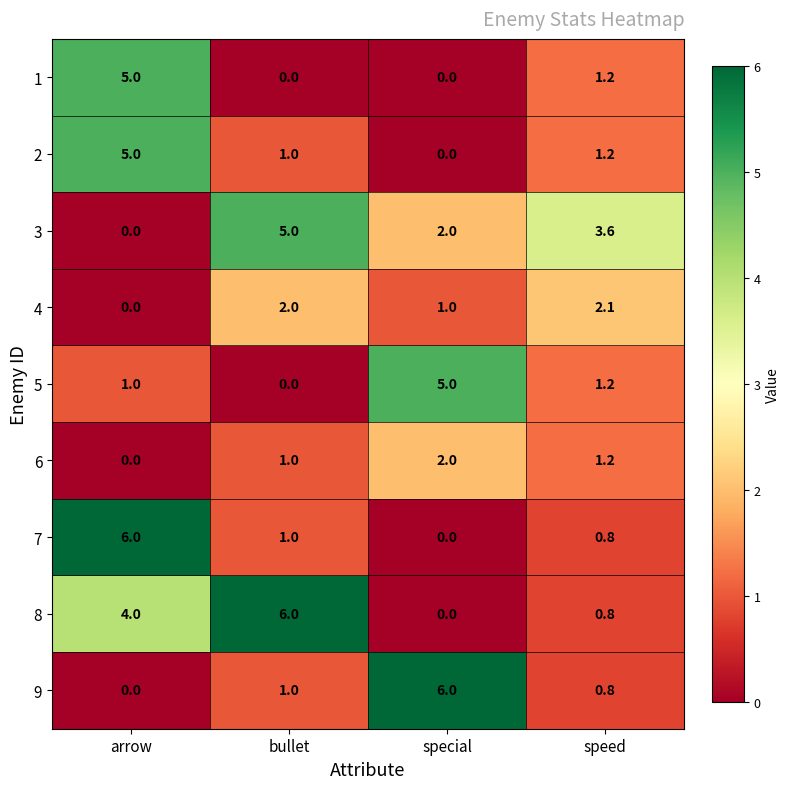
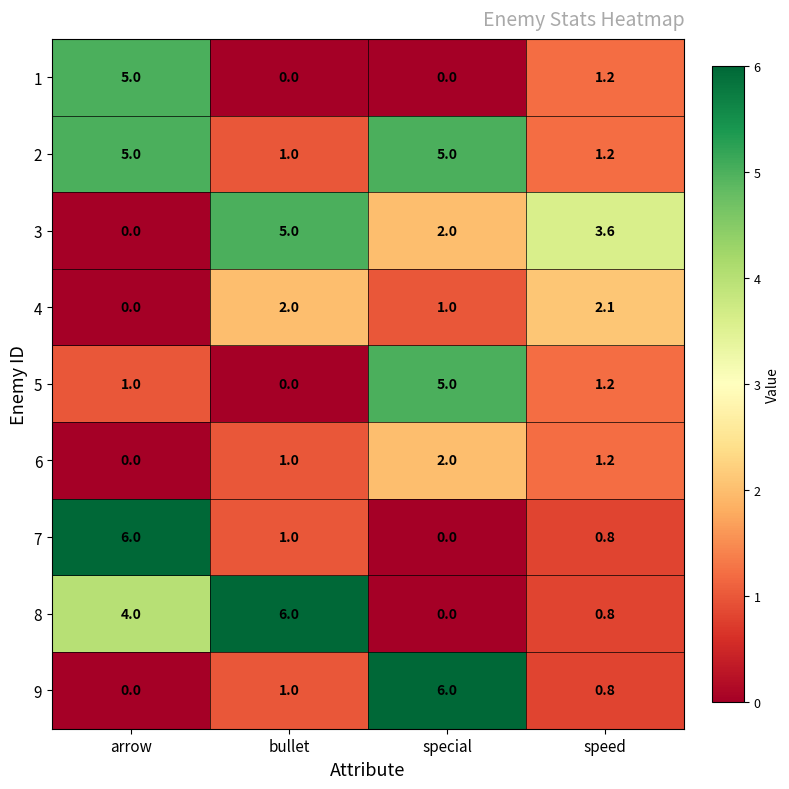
2, special: 0.0 -> 5.0
